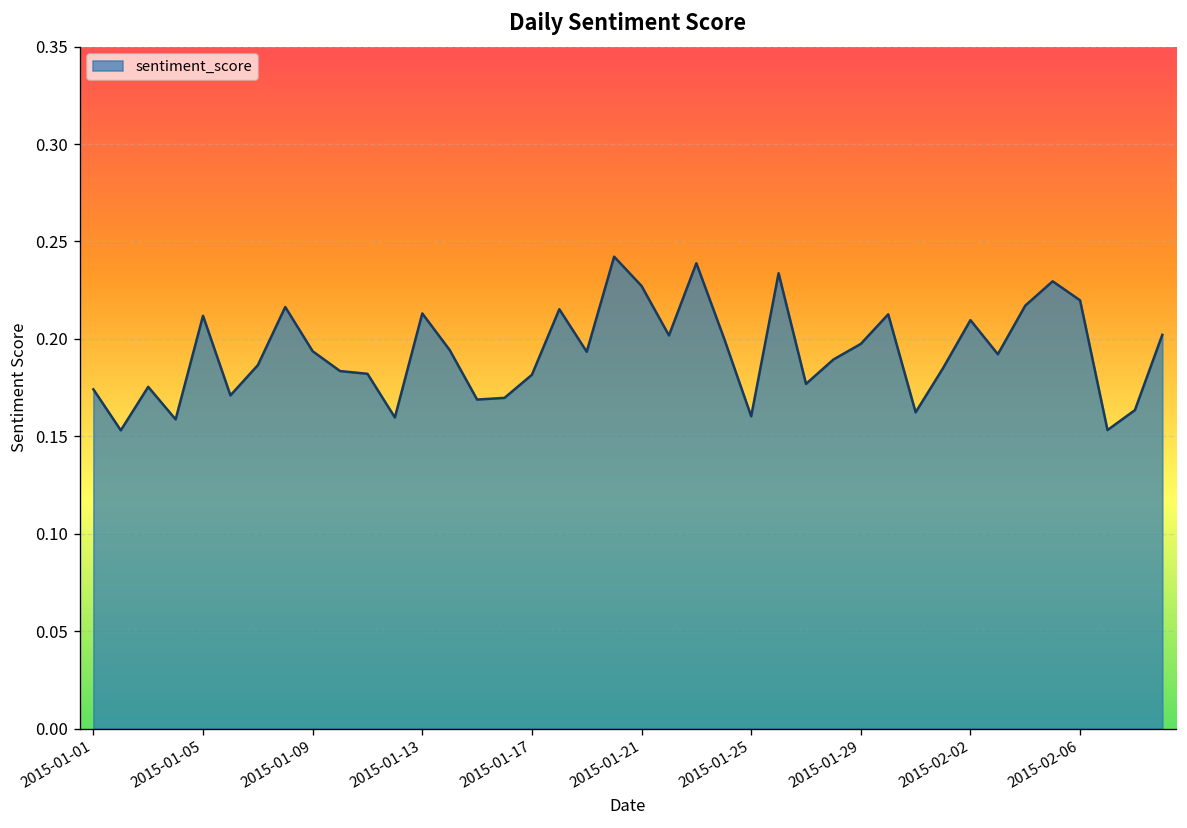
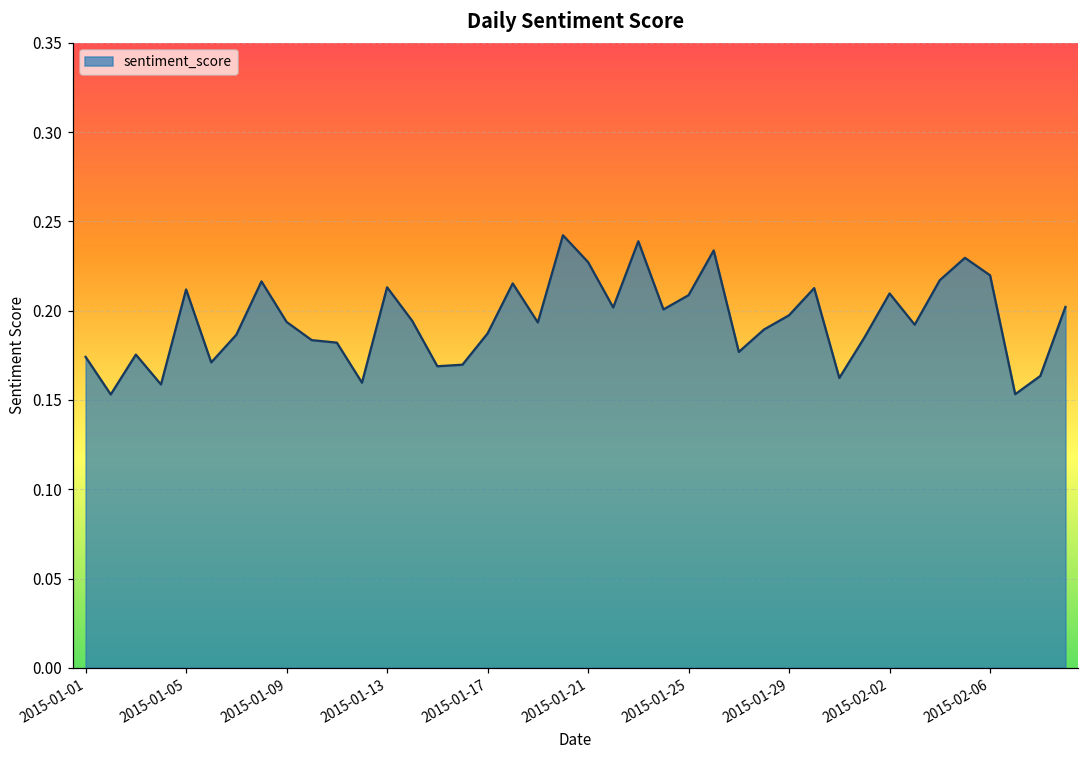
2015-01-17: 0.182 -> 0.187
2015-01-25: 0.160 -> 0.209
